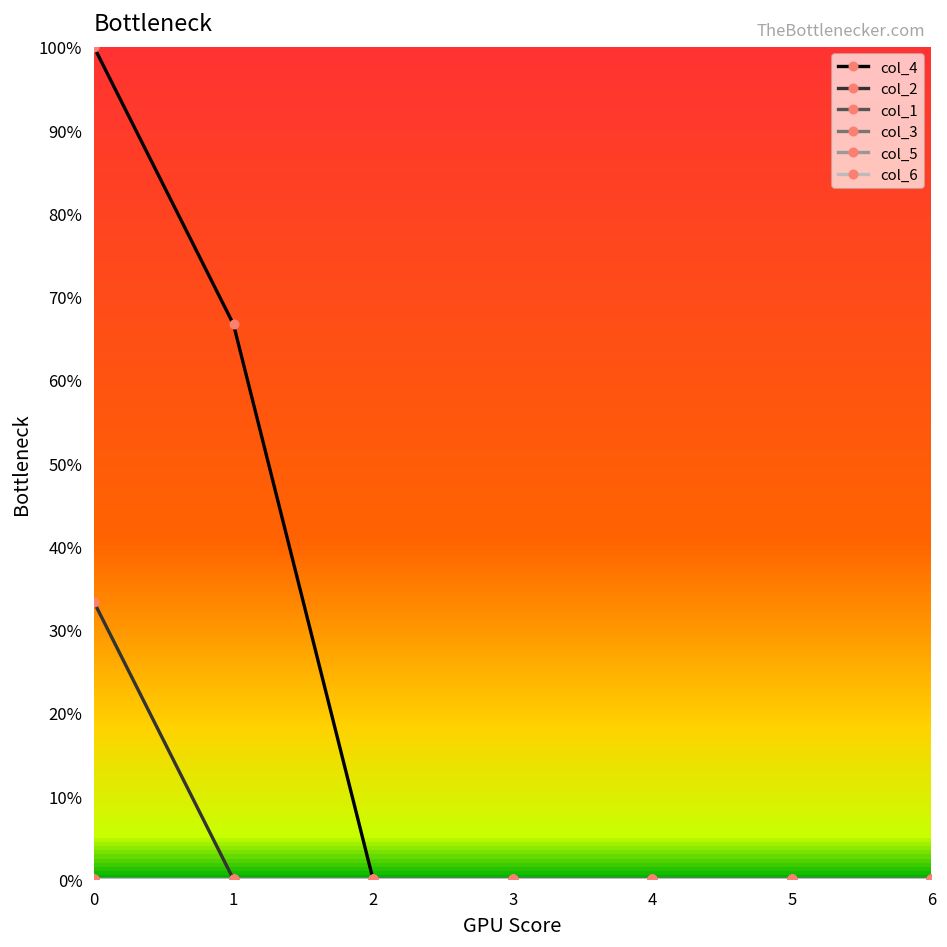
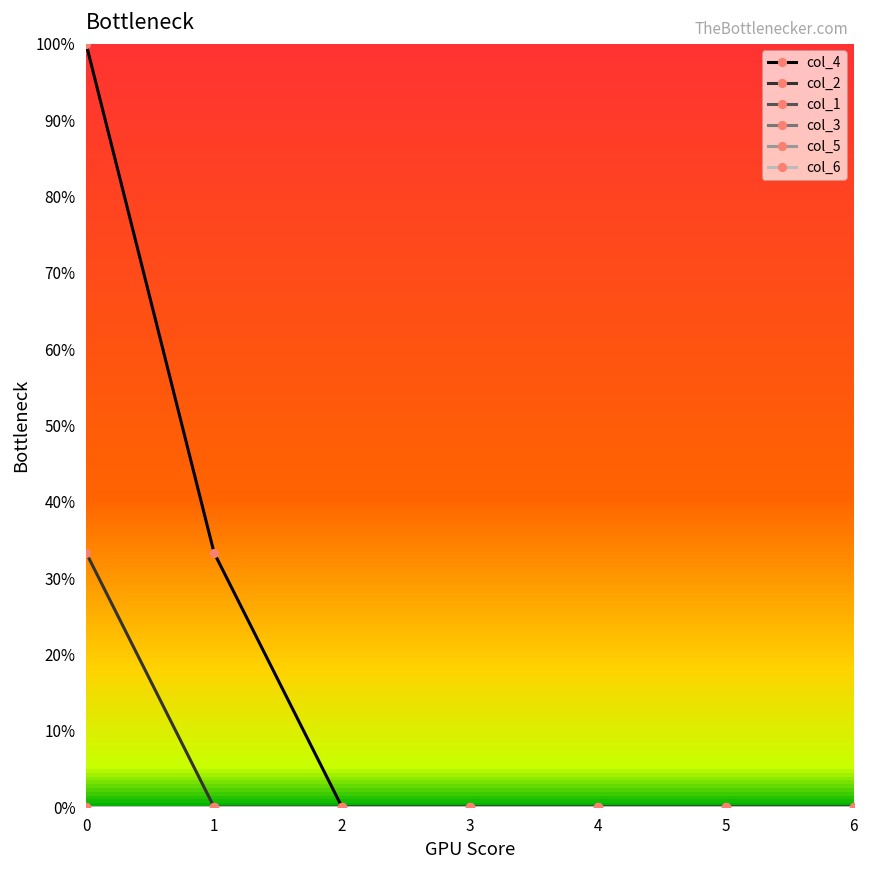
col_4, 1: 67% -> 33%
